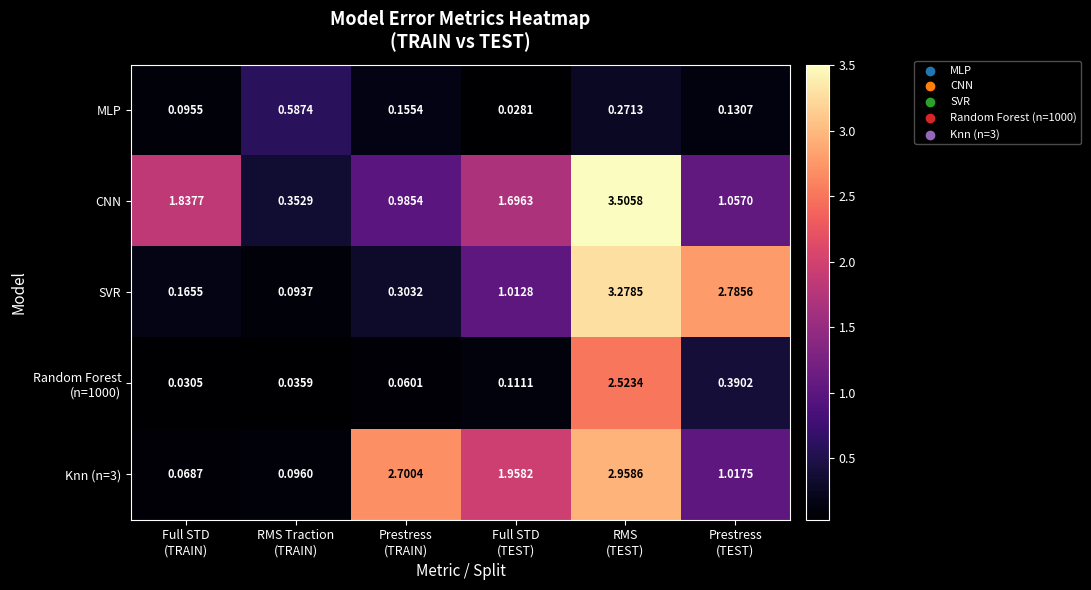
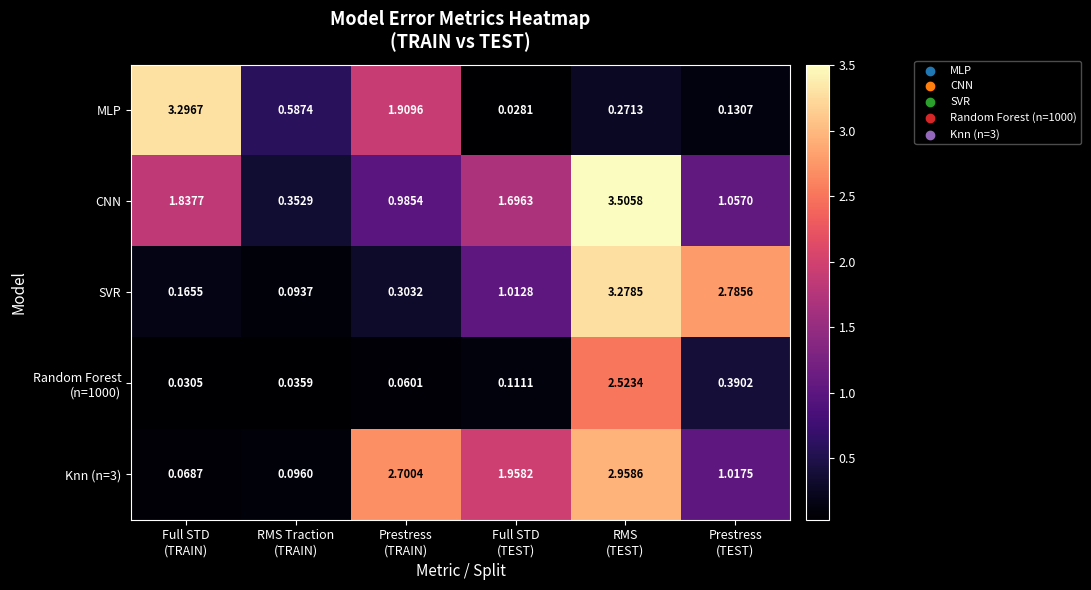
MLP, Full STD (TRAIN): 0.0955 -> 3.2967
MLP, Prestress (TRAIN): 0.1554 -> 1.9096
